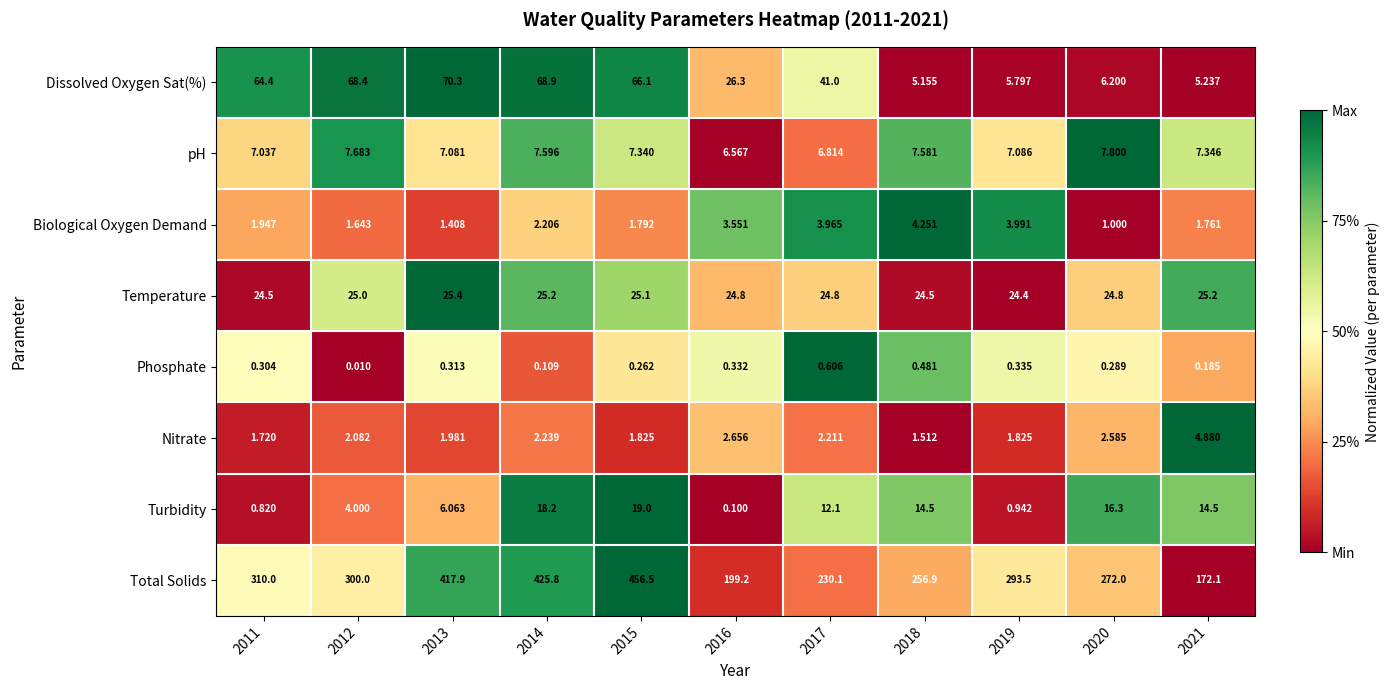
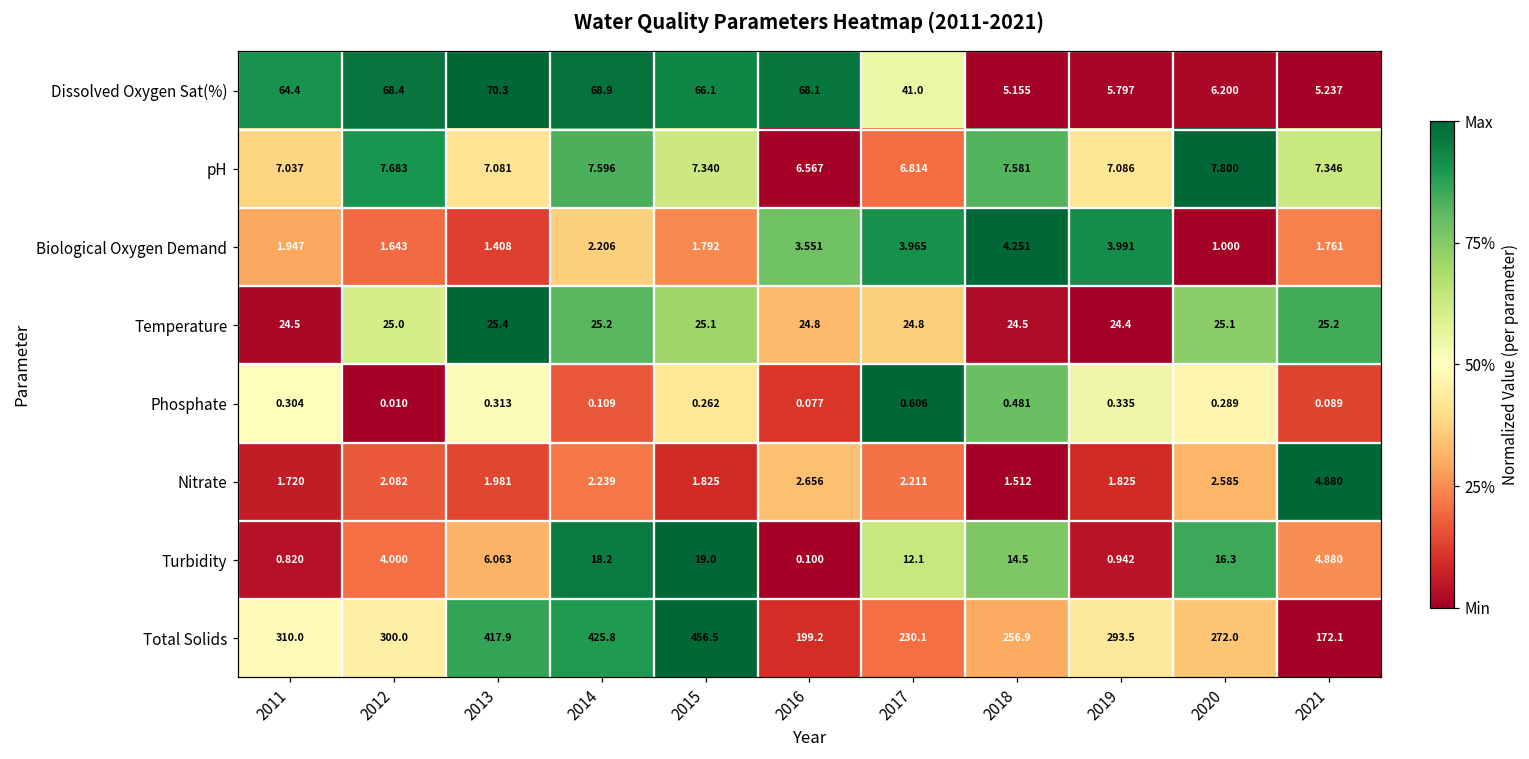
Dissolved Oxygen Sat(%), 2016: 26.3 -> 68.1
Temperature, 2020: 24.8 -> 25.1
Phosphate, 2016: 0.332 -> 0.077
Phosphate, 2021: 0.185 -> 0.089
Turbidity, 2021: 14.5 -> 4.880
